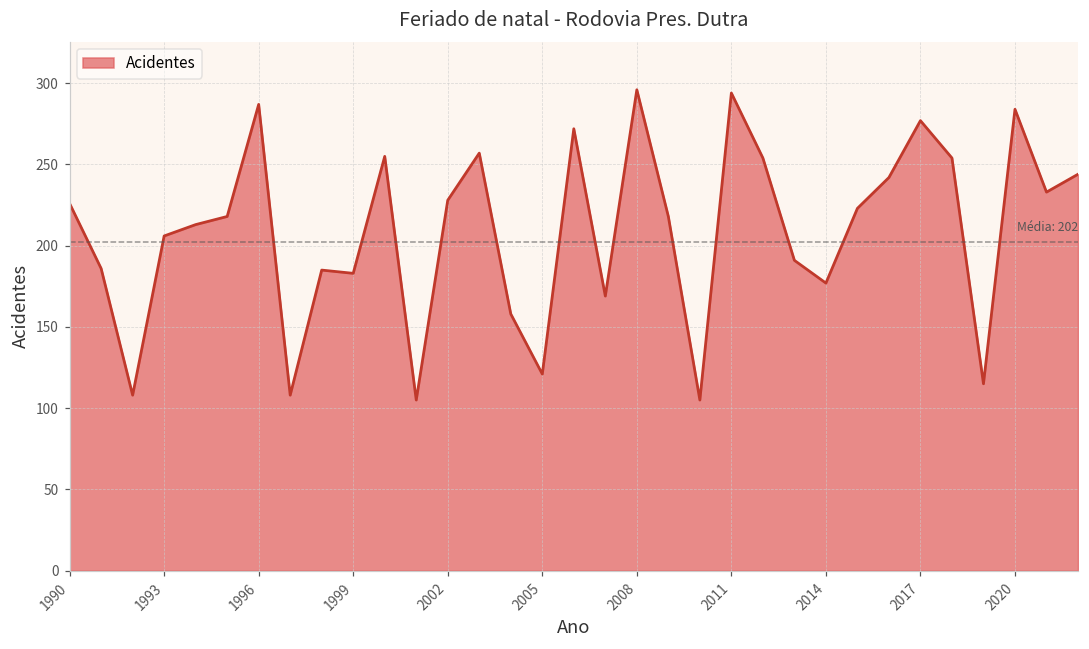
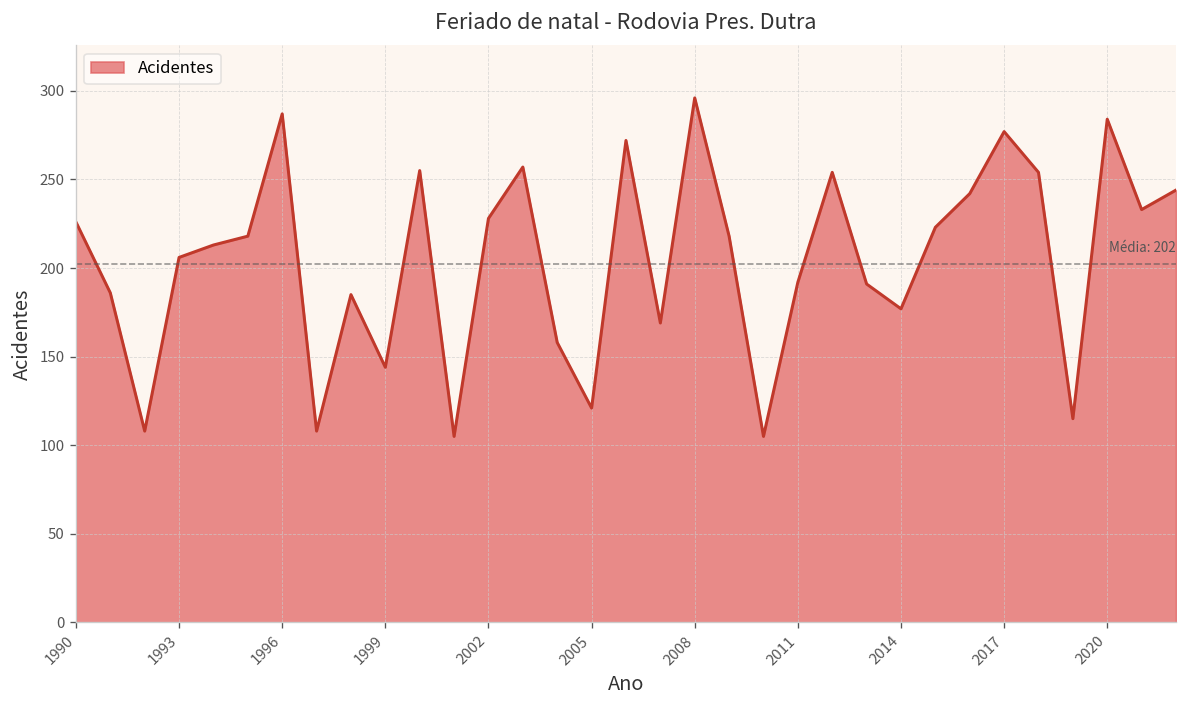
1999: 183 -> 144
2011: 294 -> 192
